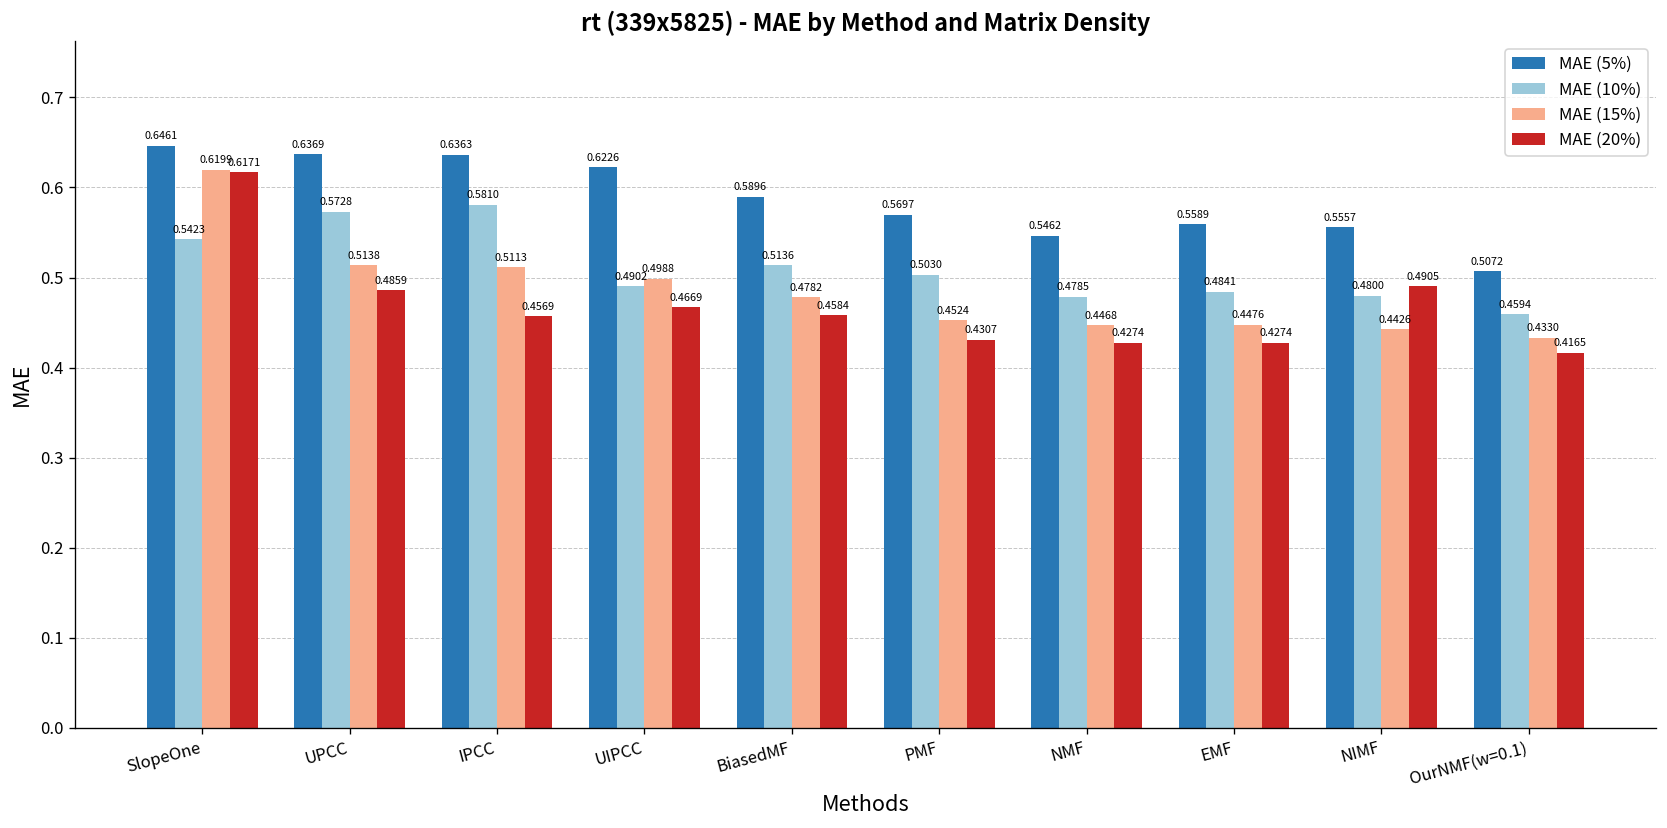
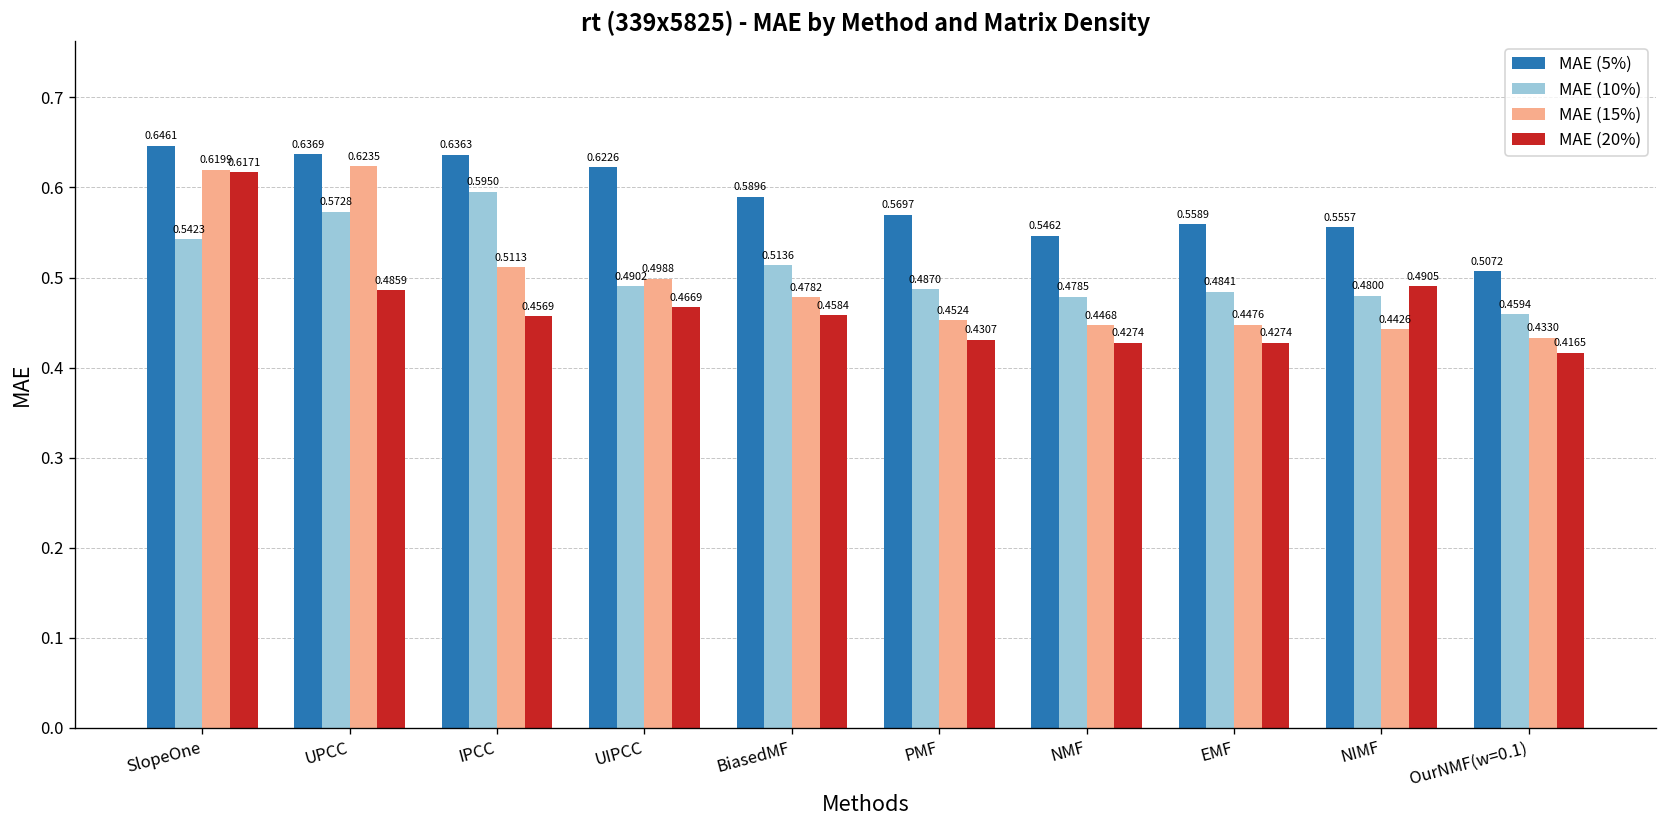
MAE (15%), UPCC: 0.5138 -> 0.6235
MAE (10%), IPCC: 0.5810 -> 0.5950
MAE (10%), PMF: 0.5030 -> 0.4870
